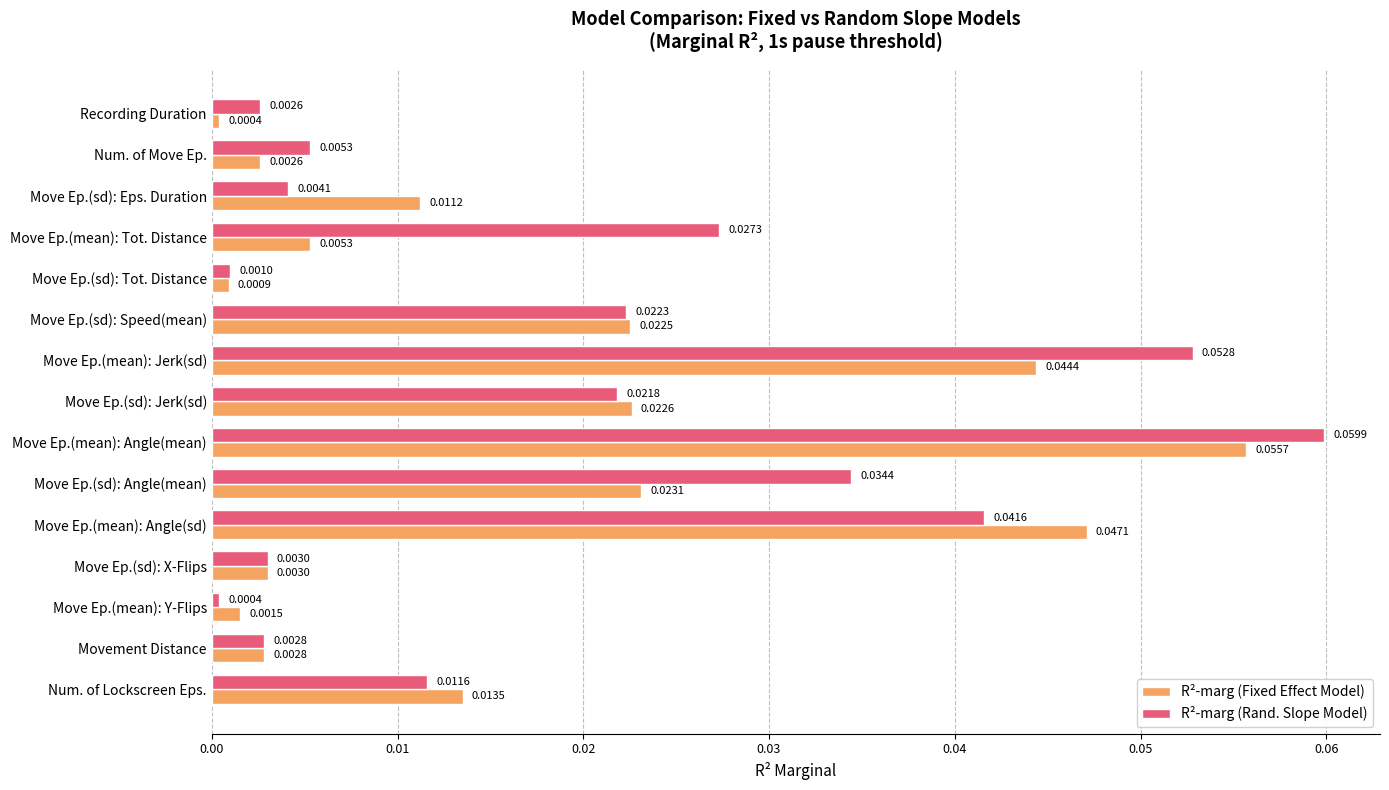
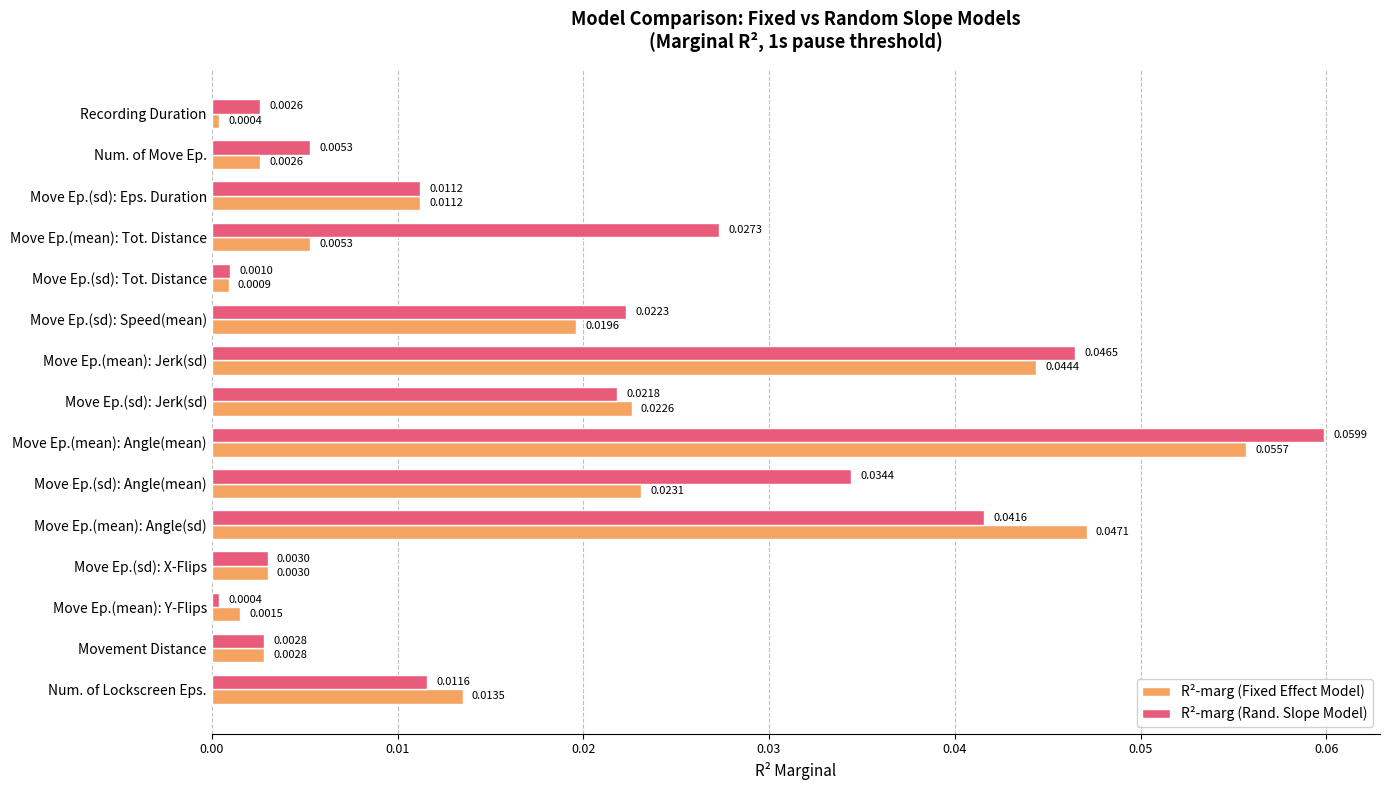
R²-marg (Rand. Slope Model), Move Ep.(sd): Eps. Duration: 0.0041 -> 0.0112
R²-marg (Fixed Effect Model), Move Ep.(sd): Speed(mean): 0.0225 -> 0.0196
R²-marg (Rand. Slope Model), Move Ep.(mean): Jerk(sd): 0.0528 -> 0.0465
